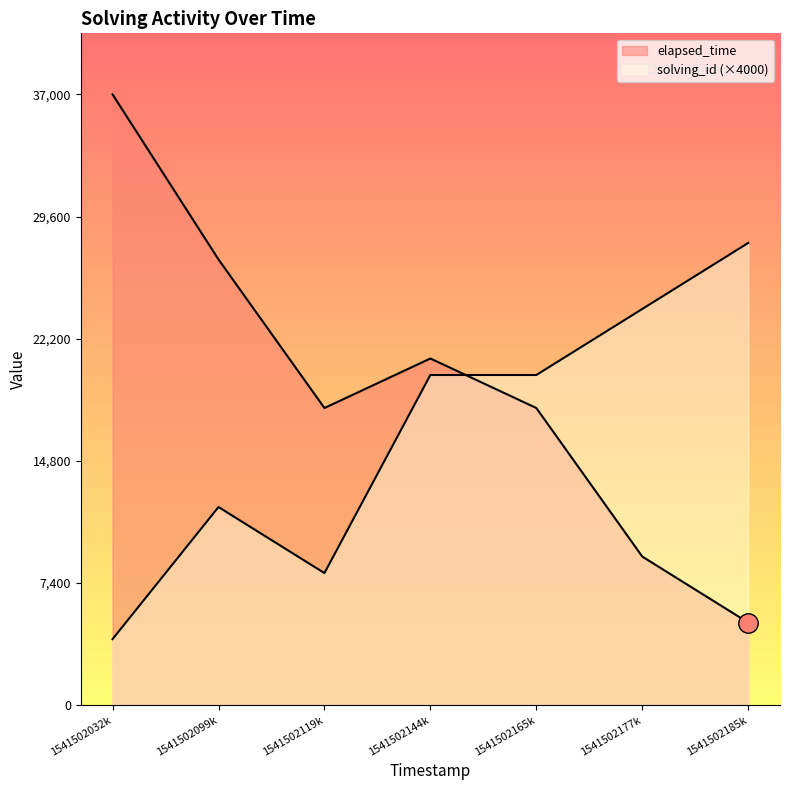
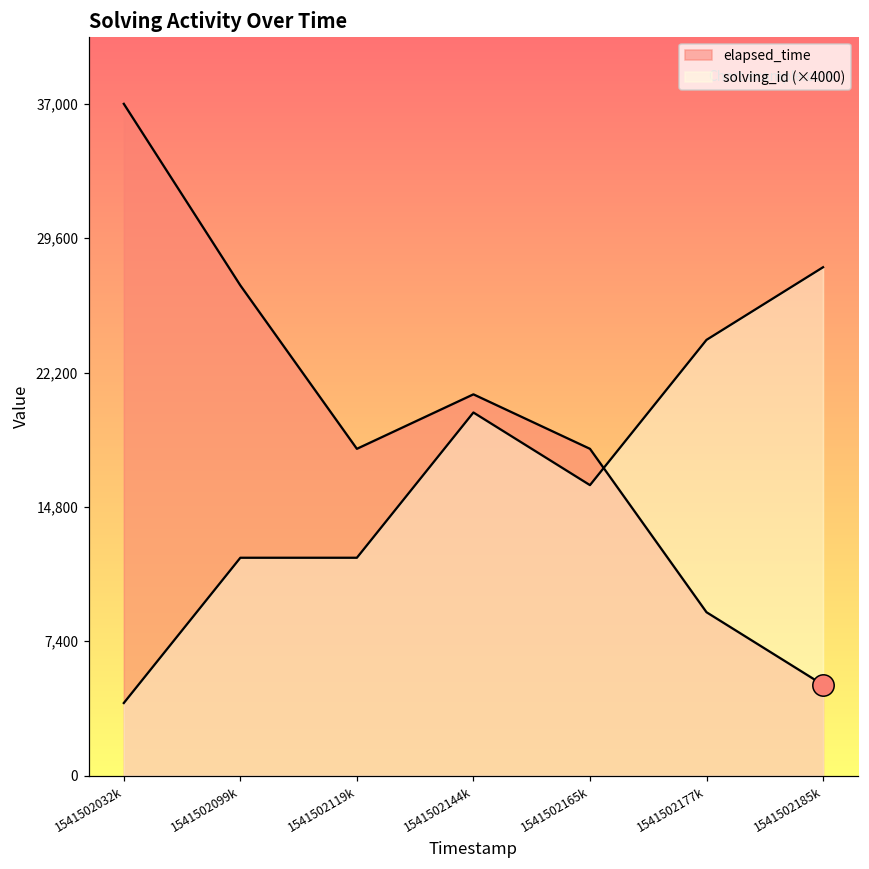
solving_id (×4000), 1541502119k: 8,000 -> 12,000
solving_id (×4000), 1541502165k: 20,000 -> 16,000
